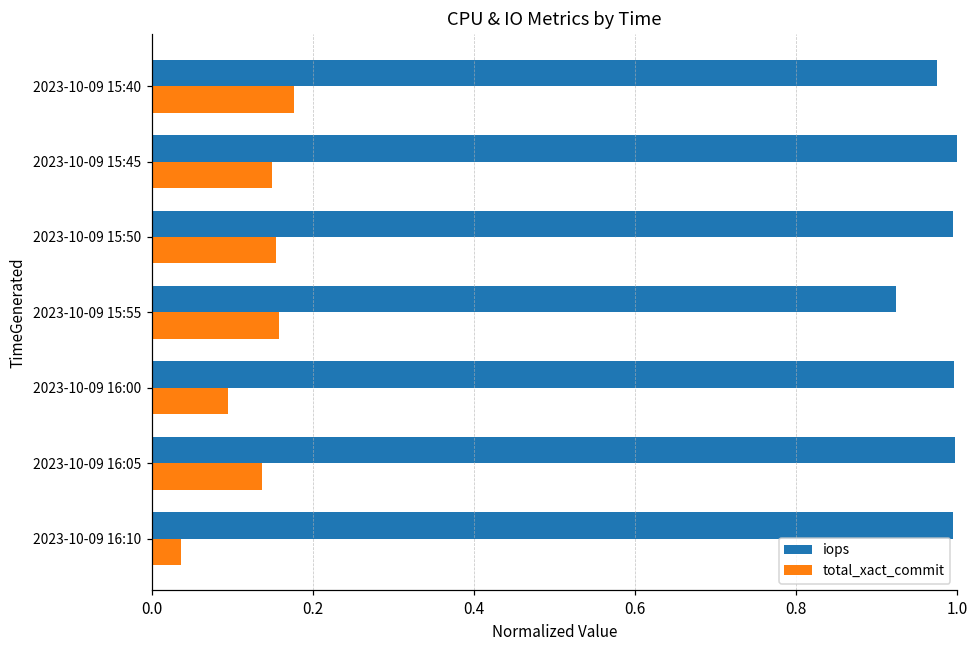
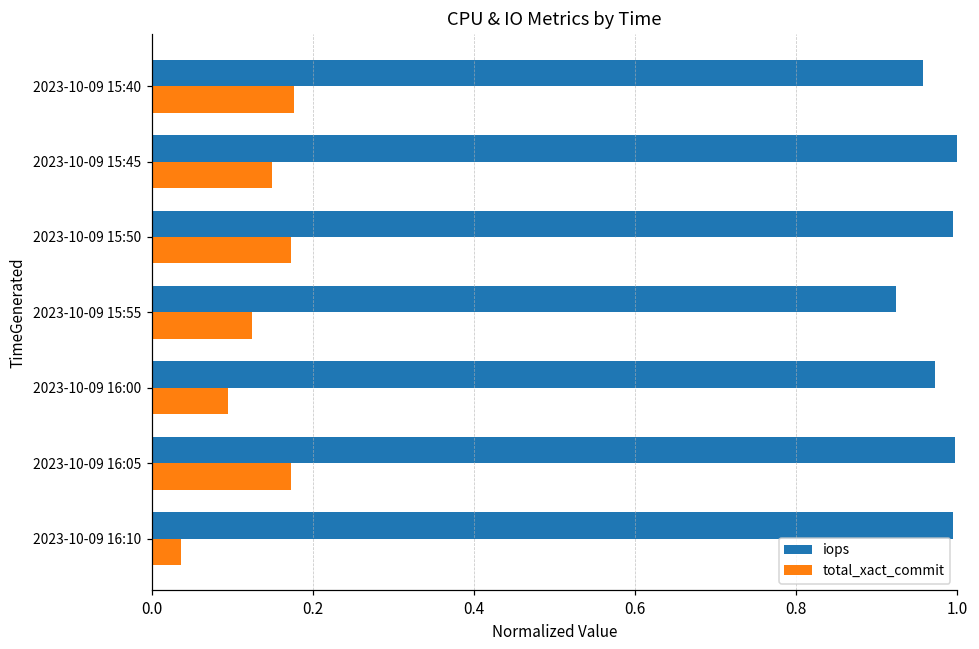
iops, 2023-10-09 15:40: 0.97 -> 0.96
total_xact_commit, 2023-10-09 15:50: 0.15 -> 0.17
total_xact_commit, 2023-10-09 15:55: 0.16 -> 0.12
iops, 2023-10-09 16:00: 1.00 -> 0.97
total_xact_commit, 2023-10-09 16:05: 0.14 -> 0.17
